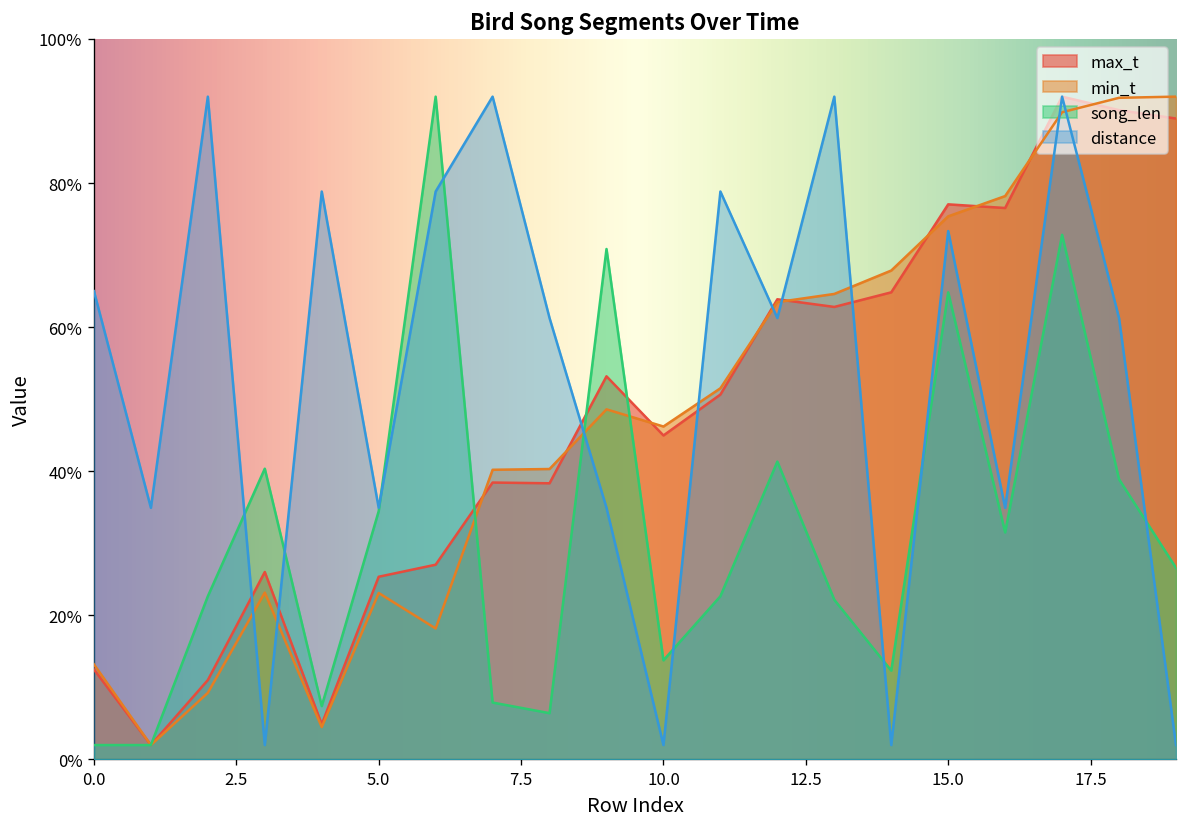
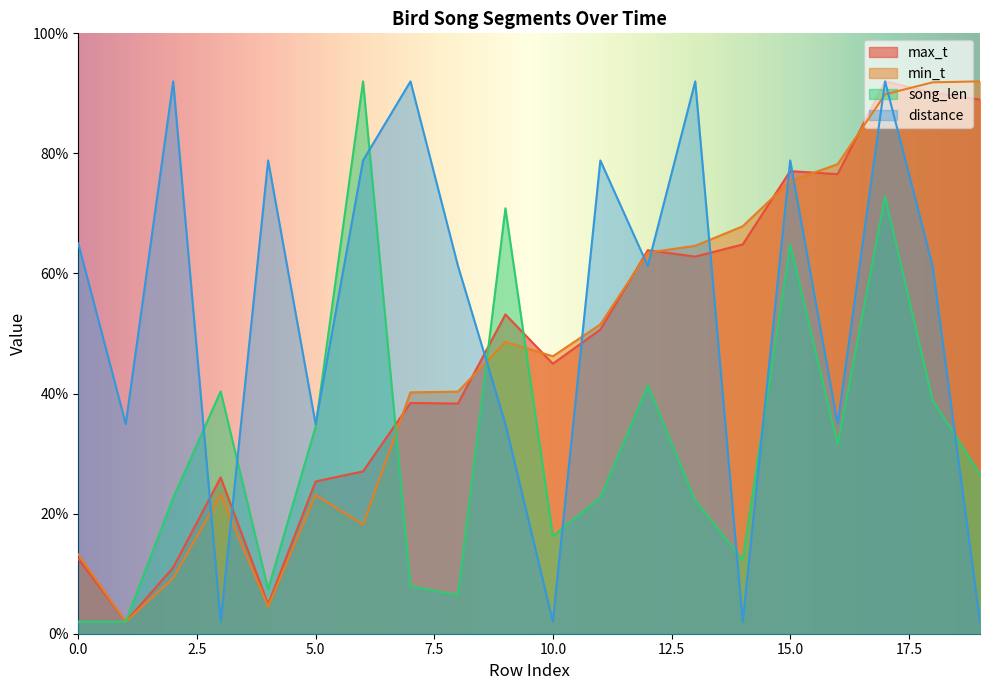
song_len, 10.0: 14% -> 16%
distance, 15.0: 73% -> 79%
